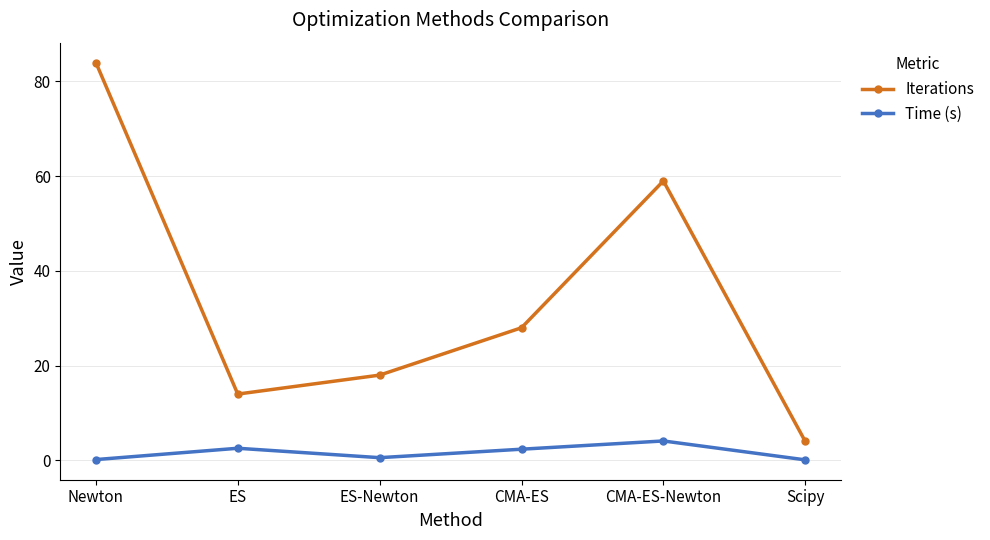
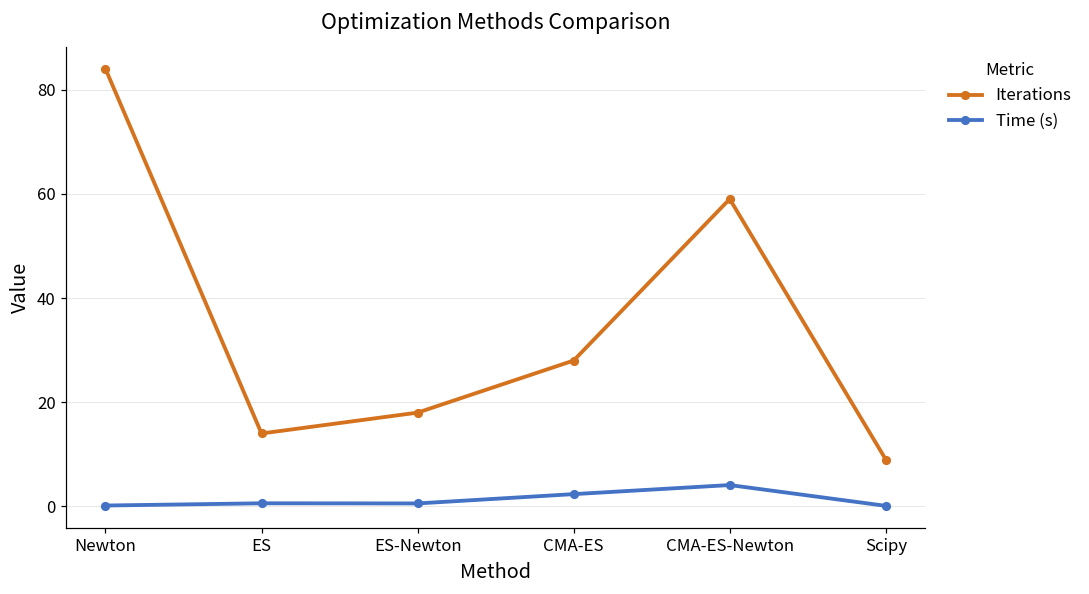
Time (s), ES: 3 -> 1
Iterations, Scipy: 4 -> 9
